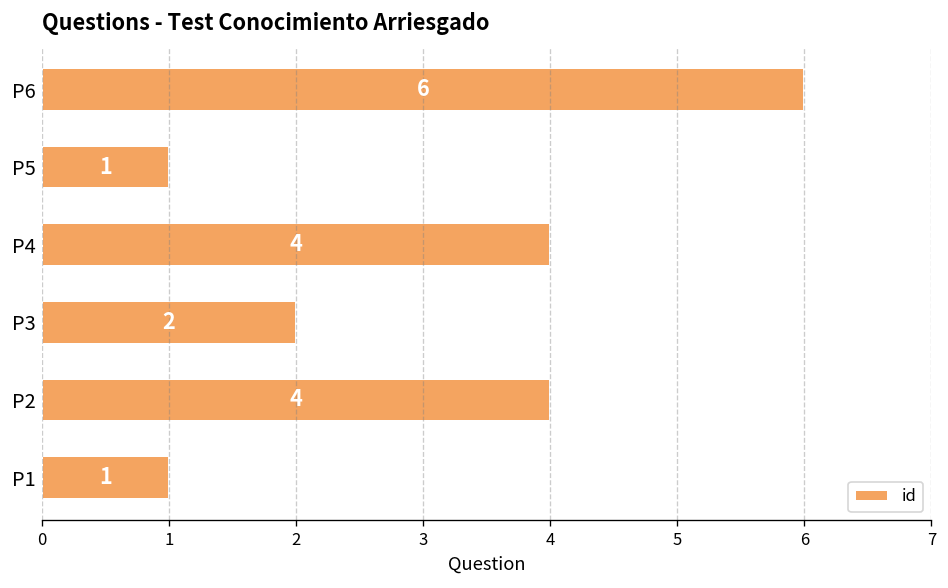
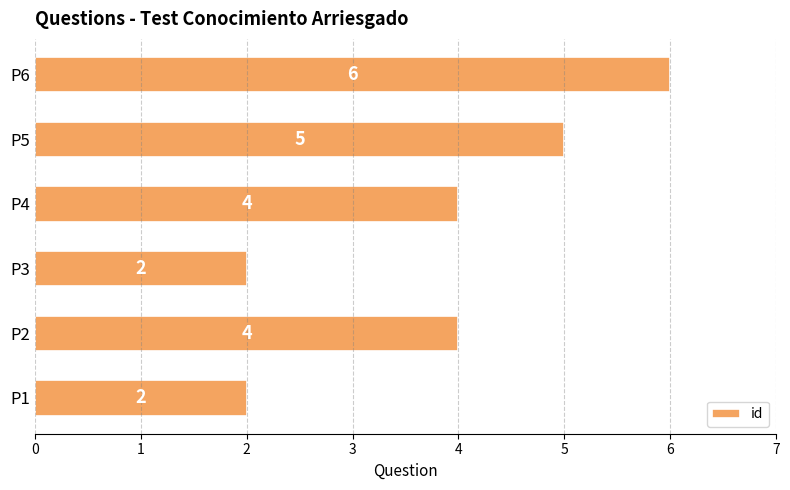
P5: 1 -> 5
P1: 1 -> 2
